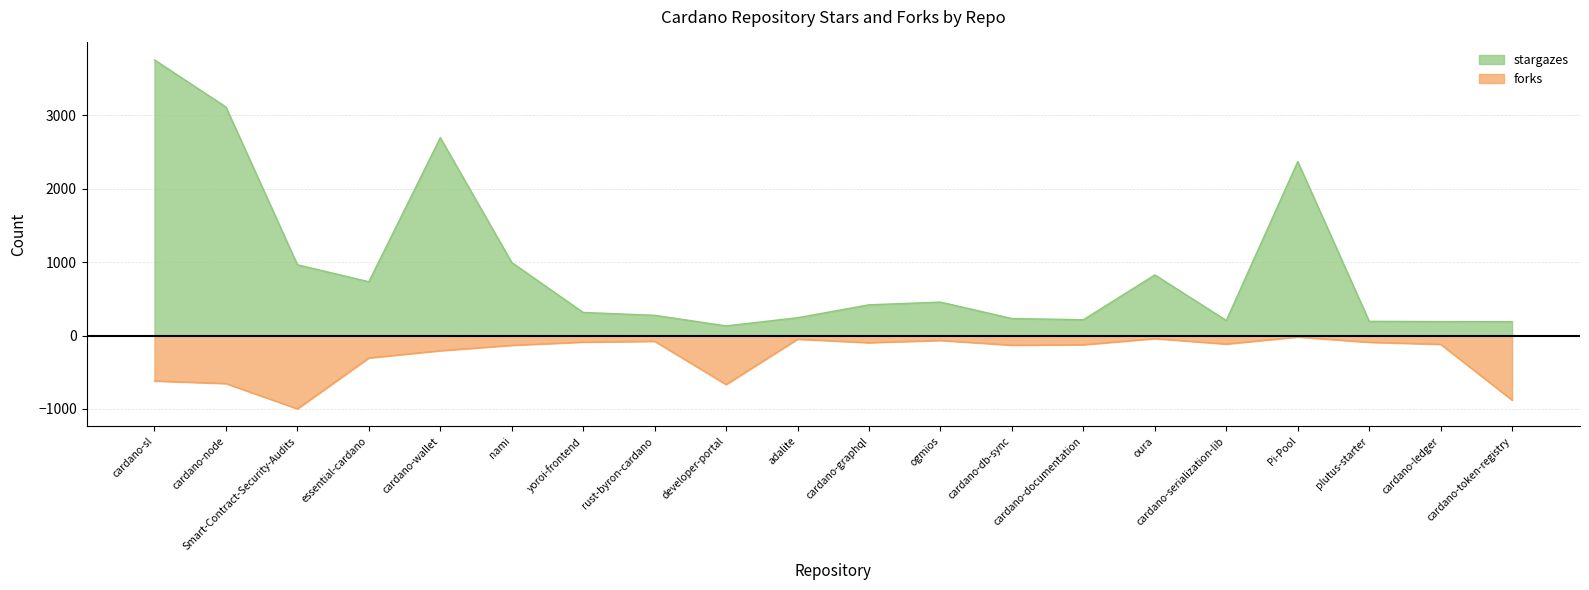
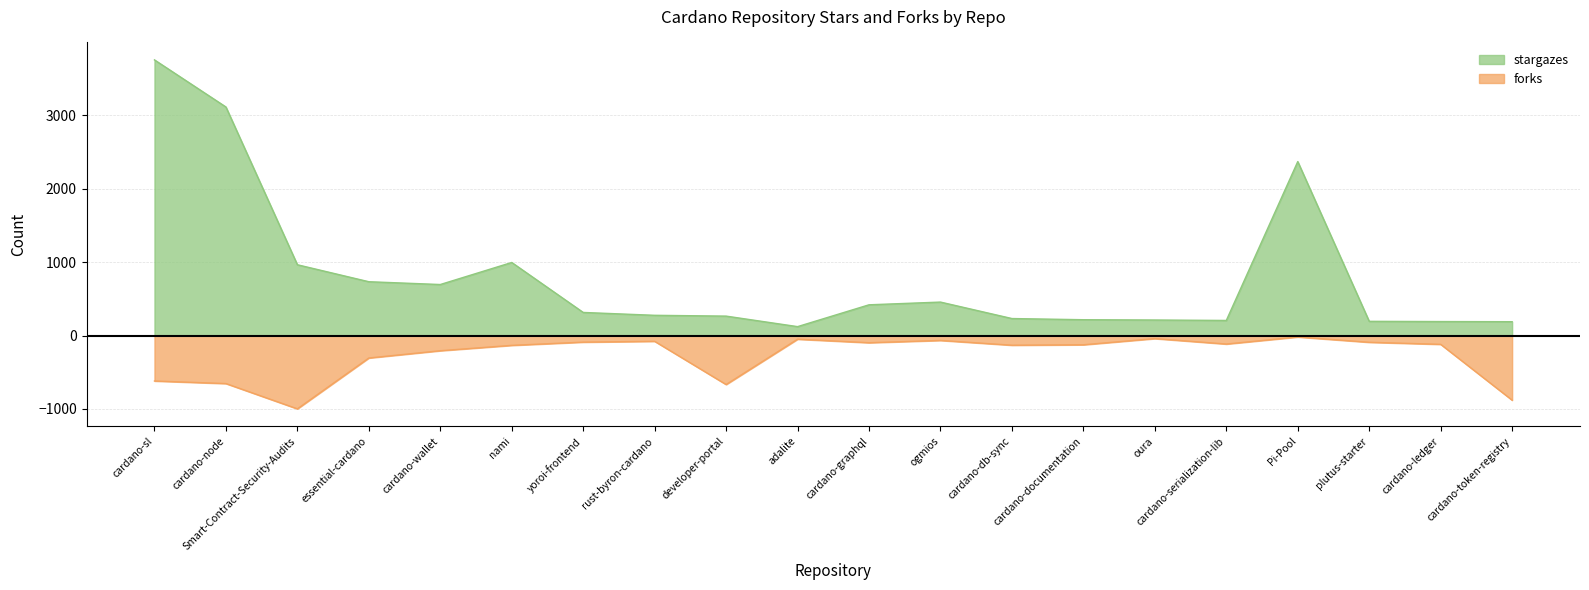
stargazes, cardano-wallet: 2700 -> 700
stargazes, developer-portal: 100 -> 300
stargazes, adalite: 200 -> 100
stargazes, oura: 800 -> 200
